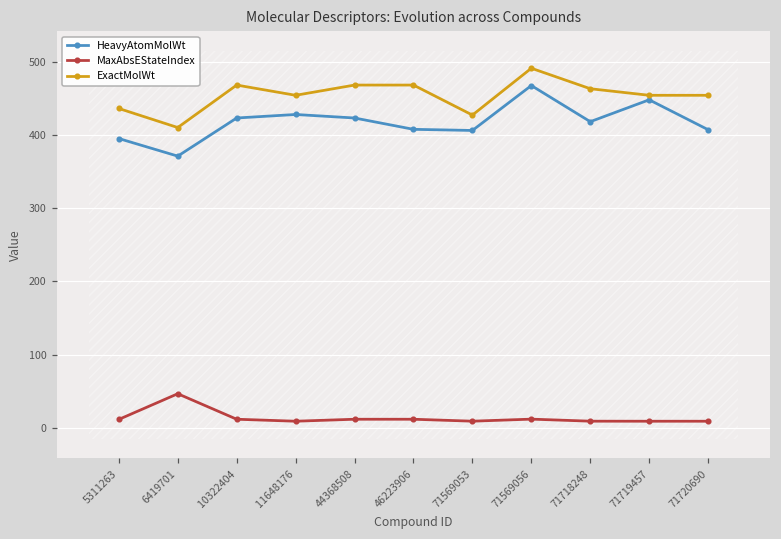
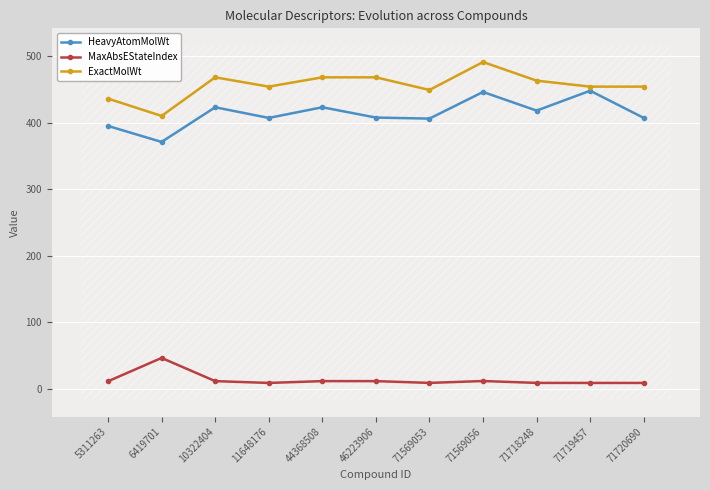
HeavyAtomMolWt, 11648176: 430 -> 410
ExactMolWt, 71569053: 430 -> 450
HeavyAtomMolWt, 71569056: 470 -> 450
